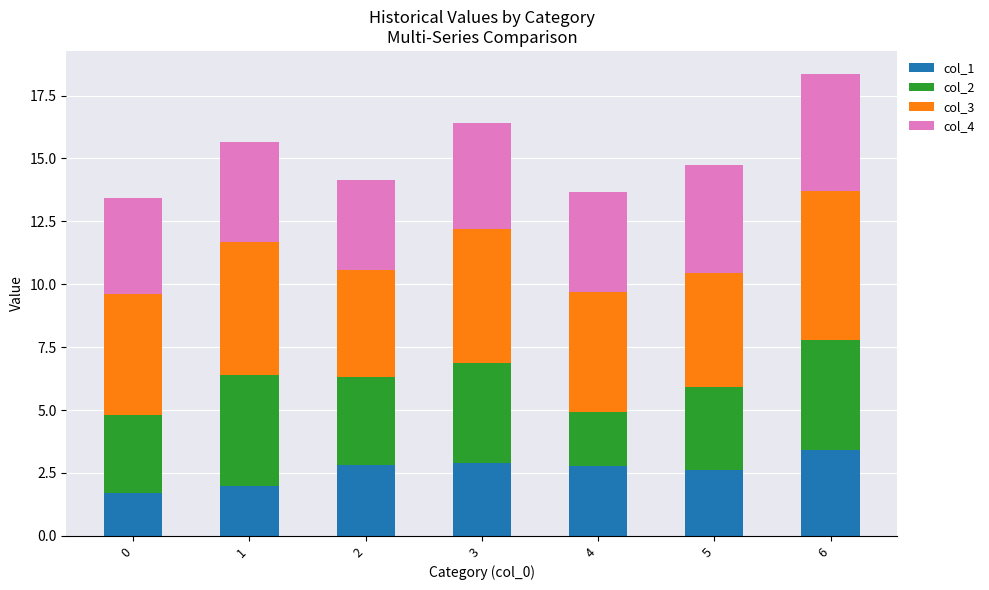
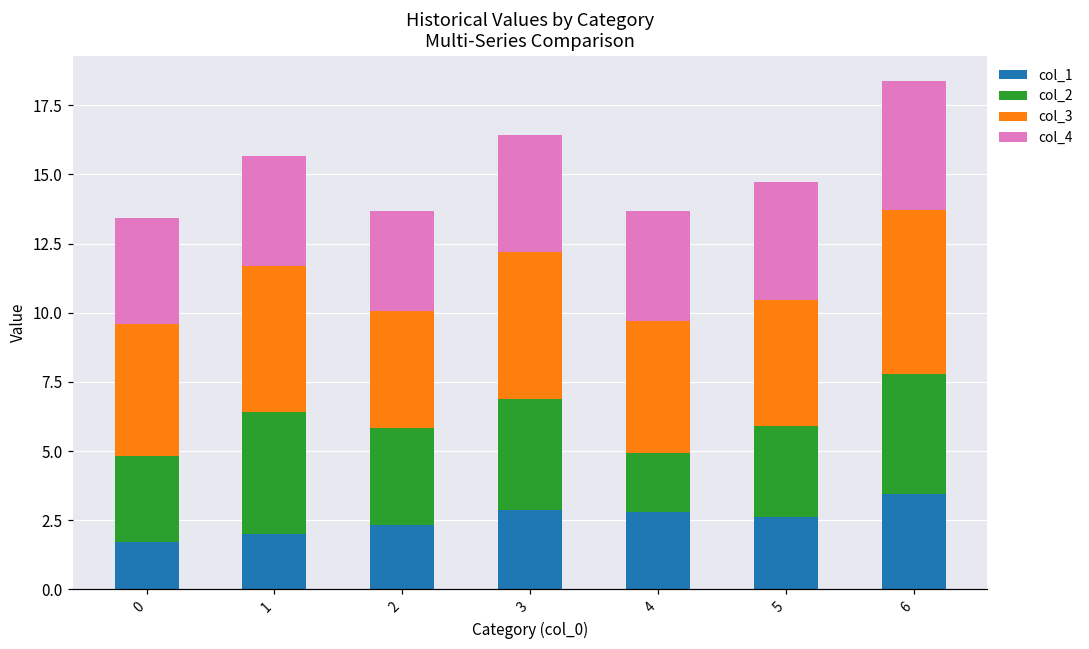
col_1, 2: 2.8 -> 2.3
